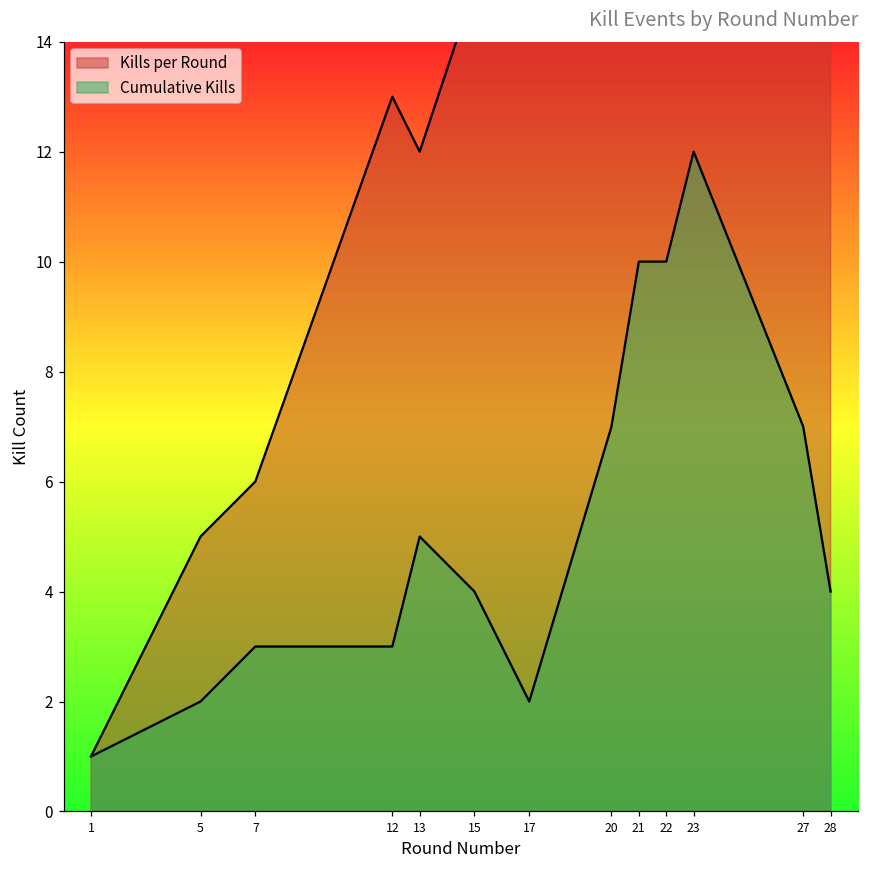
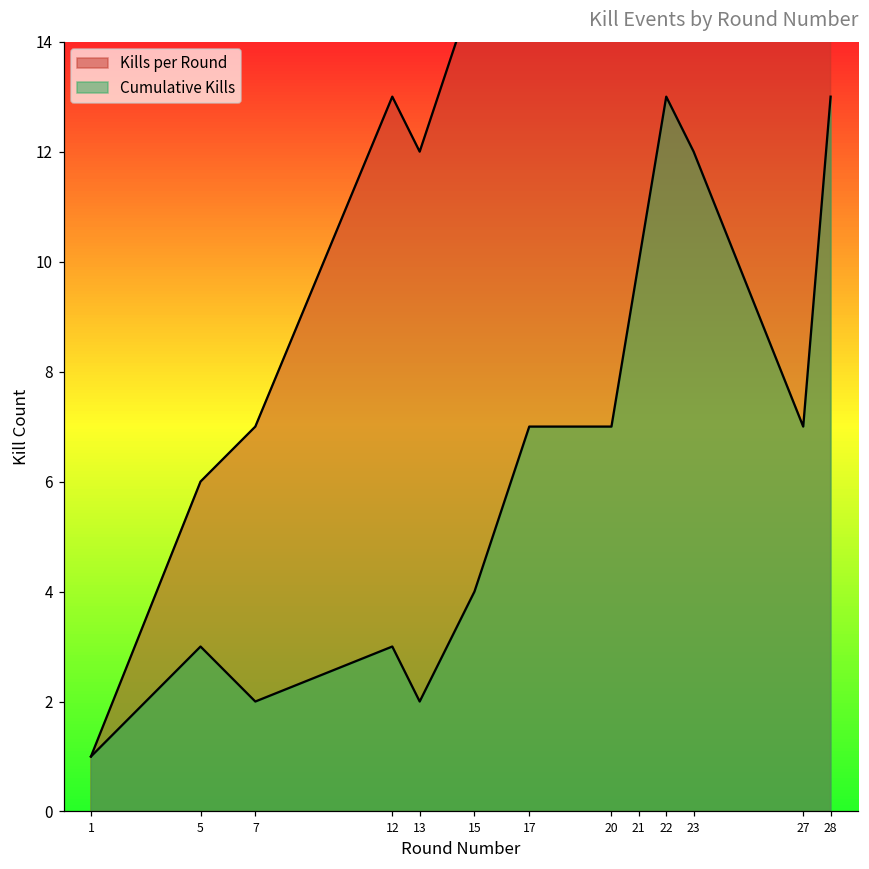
Kills per Round, 5: 5 -> 6
Cumulative Kills, 5: 2 -> 3
Kills per Round, 7: 6 -> 7
Cumulative Kills, 7: 3 -> 2
Cumulative Kills, 13: 5 -> 2
Cumulative Kills, 17: 2 -> 7
Cumulative Kills, 22: 10 -> 13
Cumulative Kills, 28: 4 -> 13
